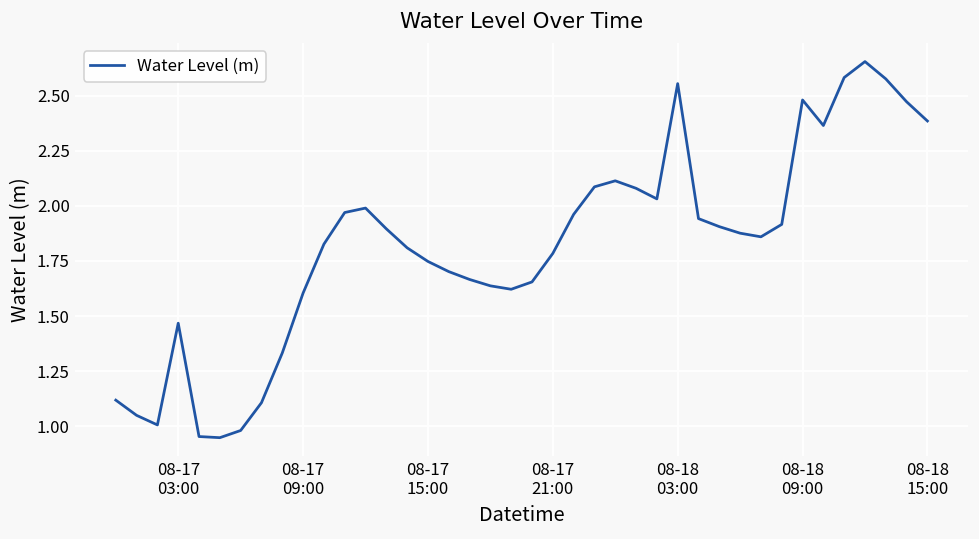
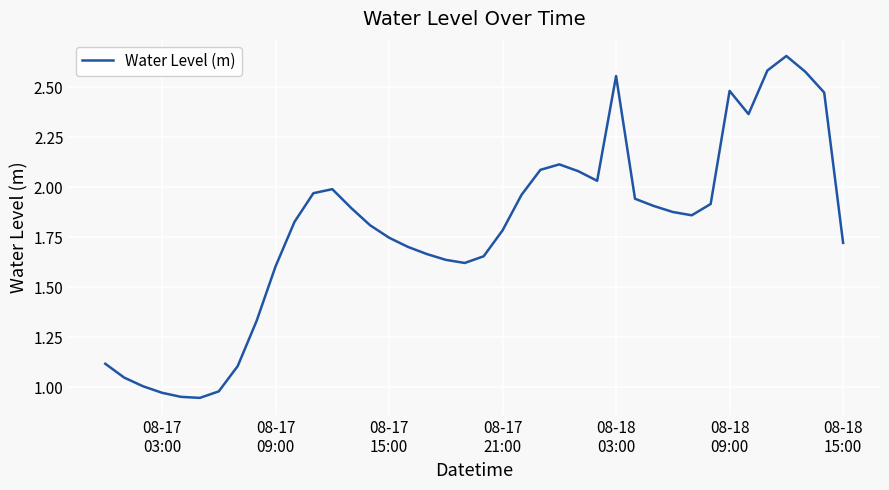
08-17 03:00: 1.47 -> 0.97
08-18 15:00: 2.39 -> 1.72
